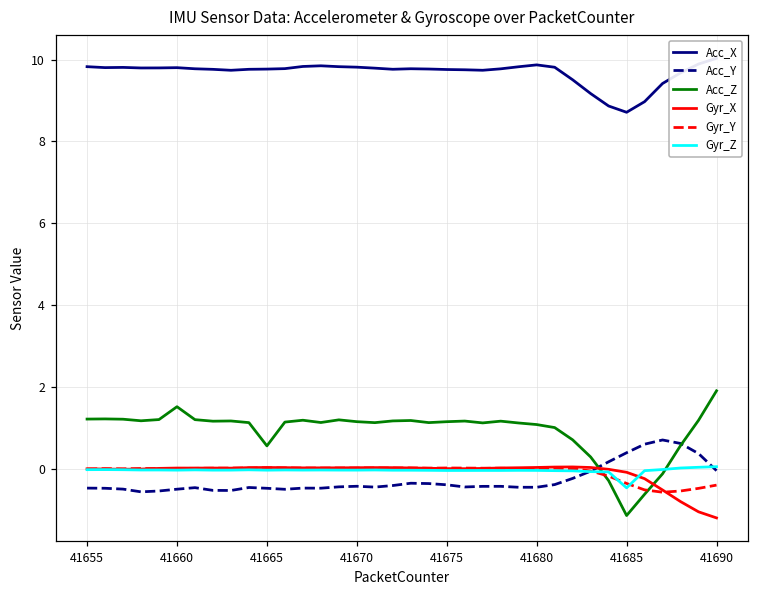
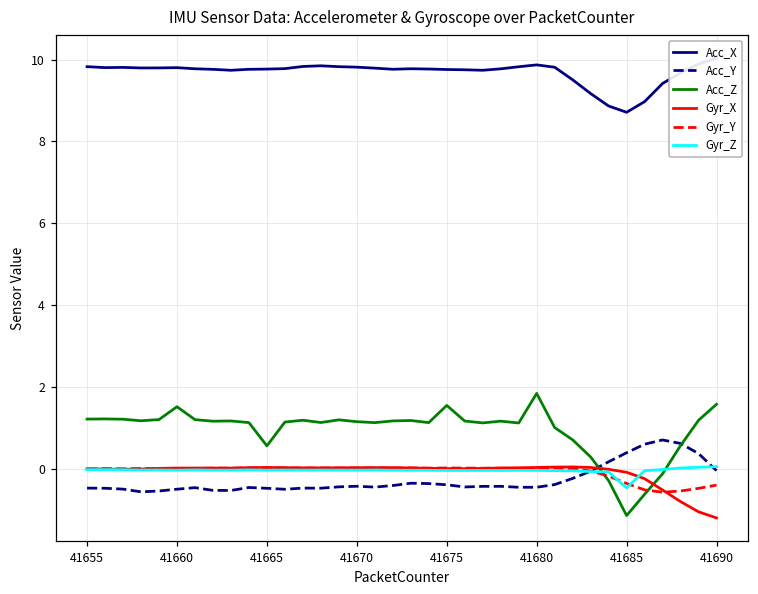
Acc_Z, 41675: 1.1 -> 1.5
Acc_Z, 41680: 1.1 -> 1.8
Acc_Z, 41690: 1.9 -> 1.6
